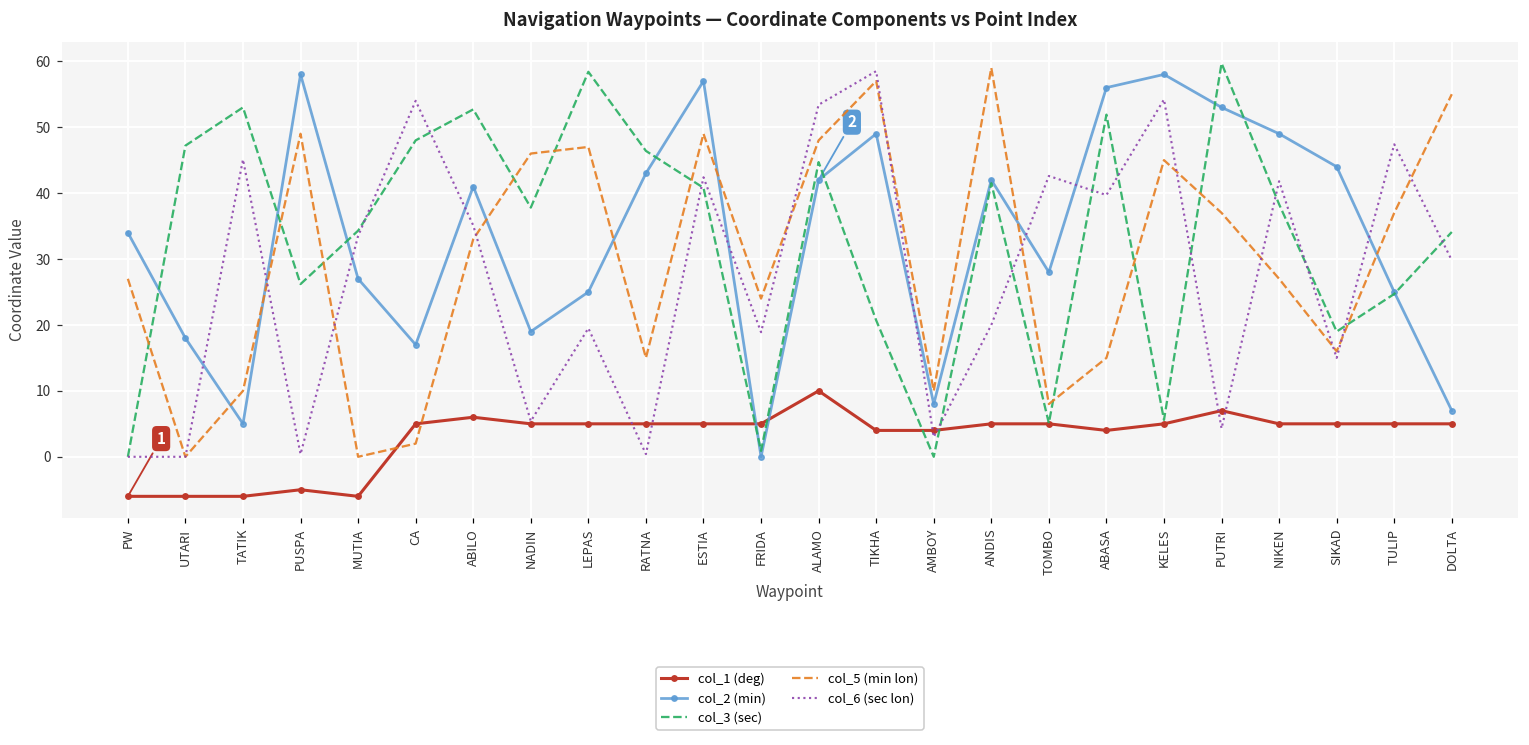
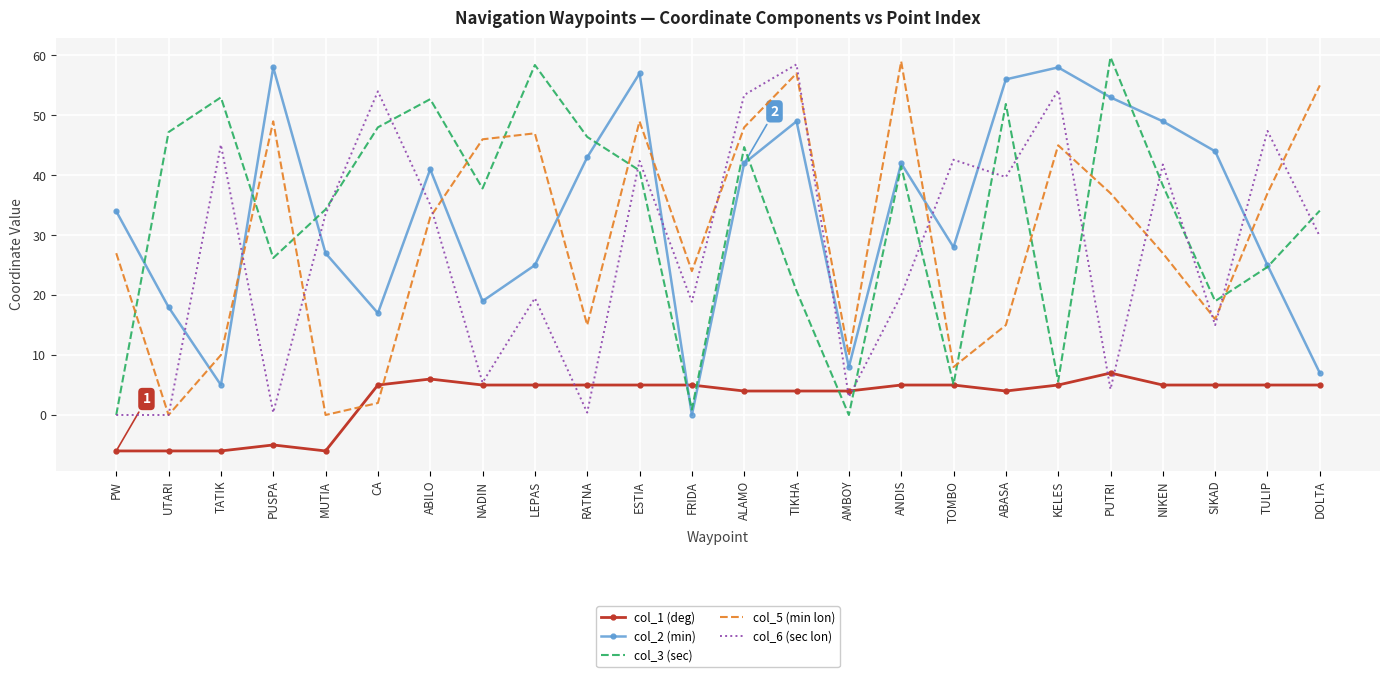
col_1 (deg), ALAMO: 10 -> 4
